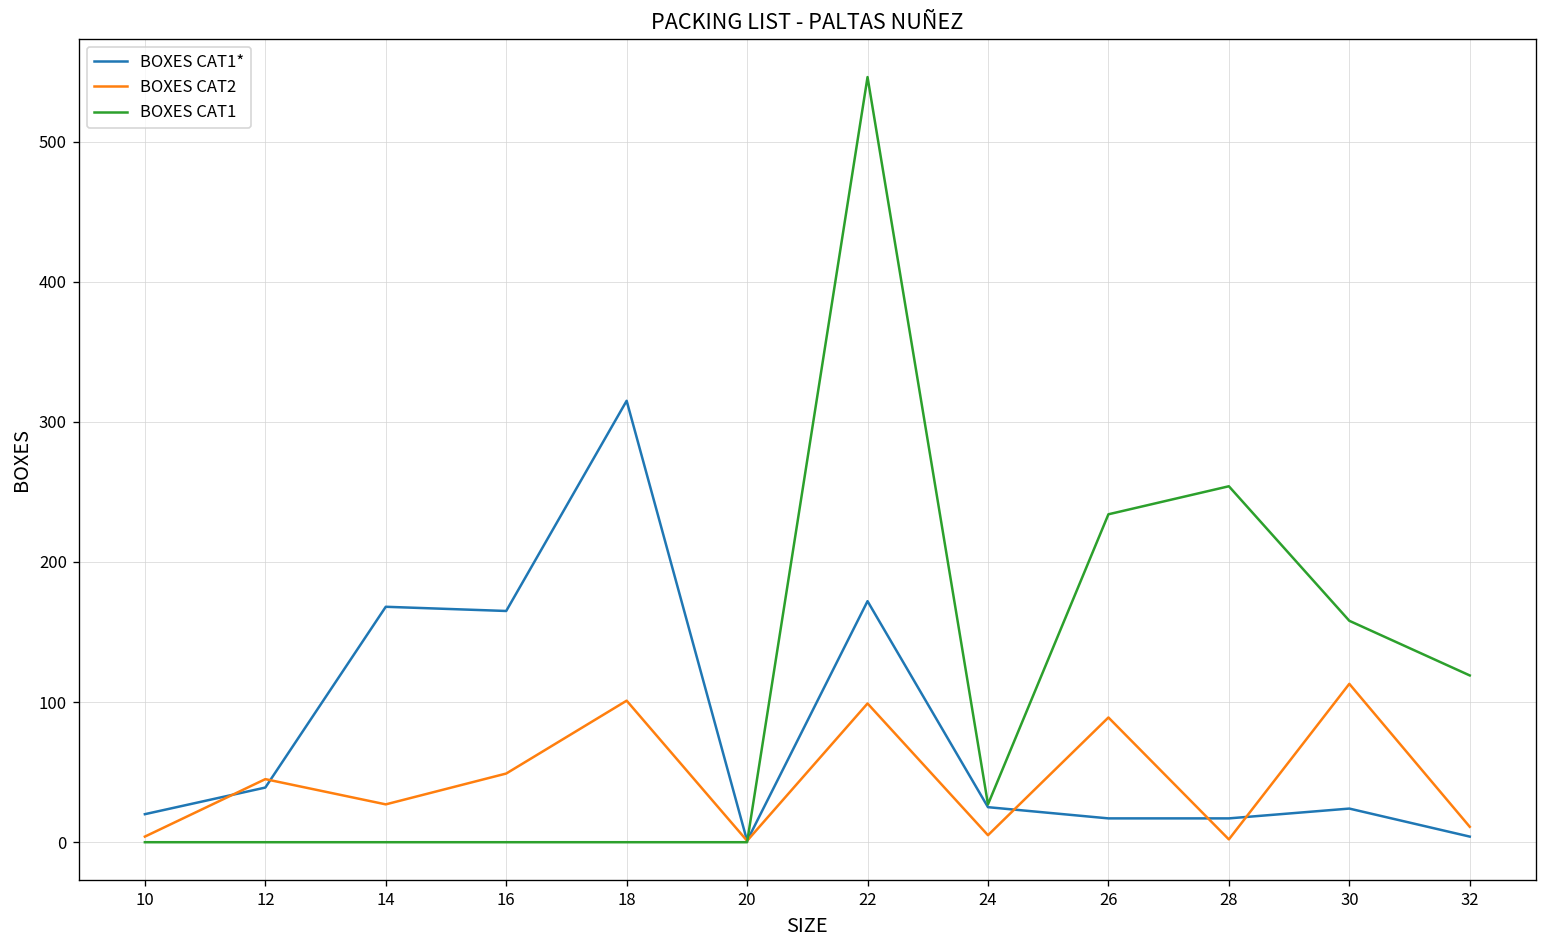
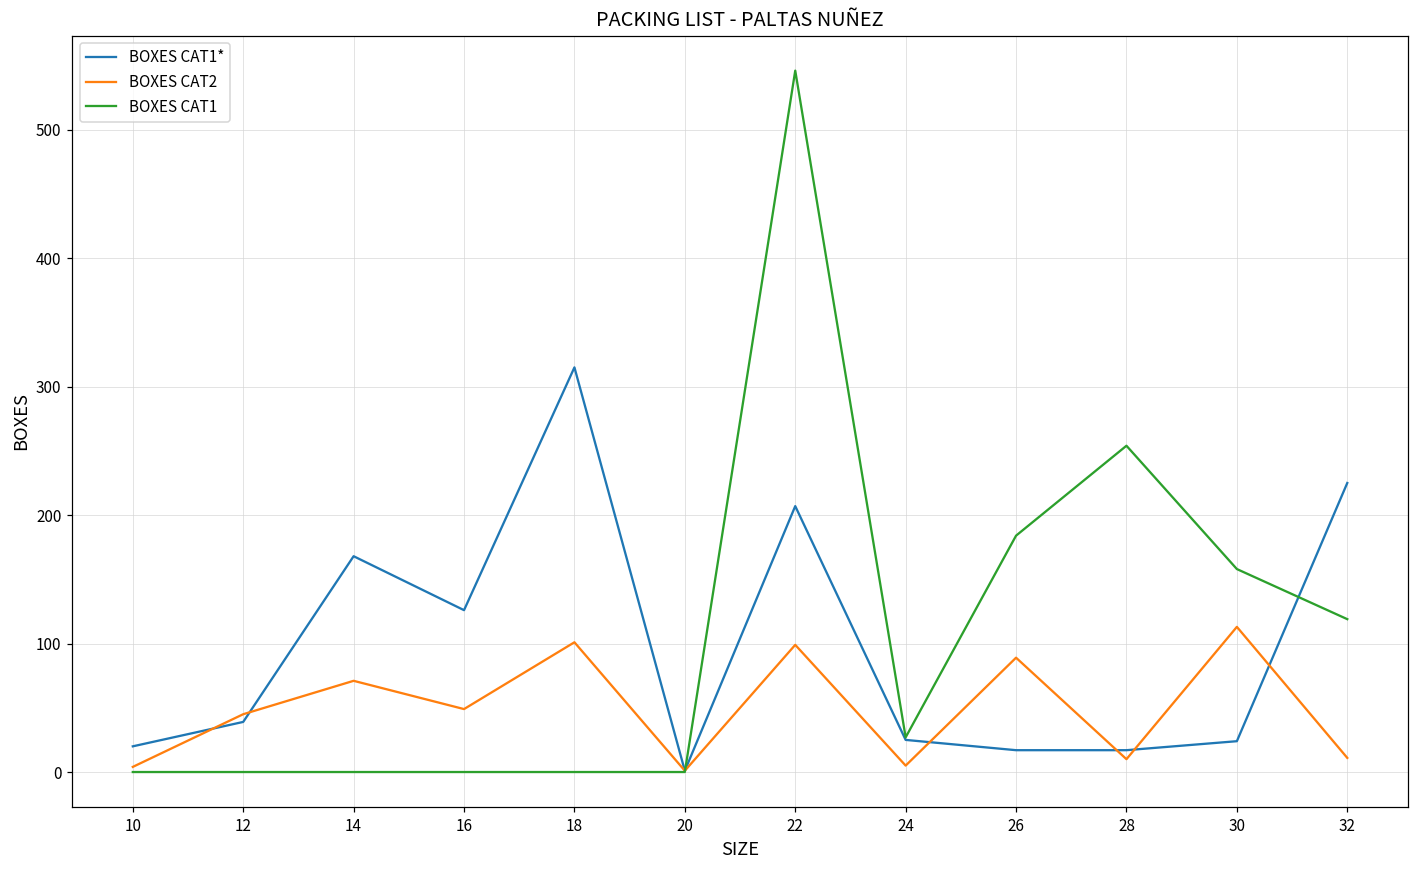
BOXES CAT2, 14: 27 -> 71
BOXES CAT1*, 16: 165 -> 126
BOXES CAT1*, 22: 172 -> 207
BOXES CAT1, 26: 234 -> 184
BOXES CAT2, 28: 2 -> 10
BOXES CAT1*, 32: 4 -> 225
